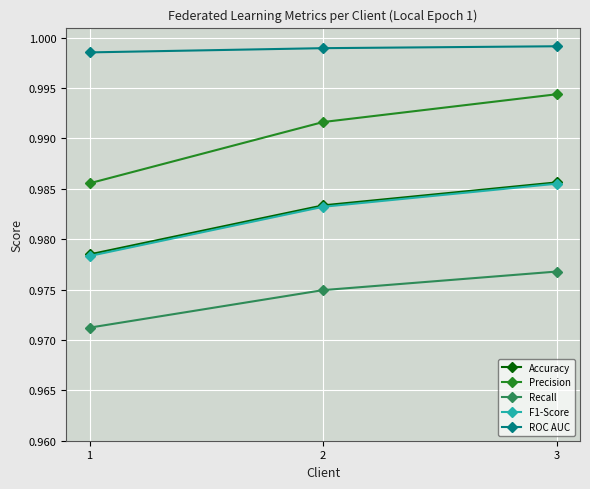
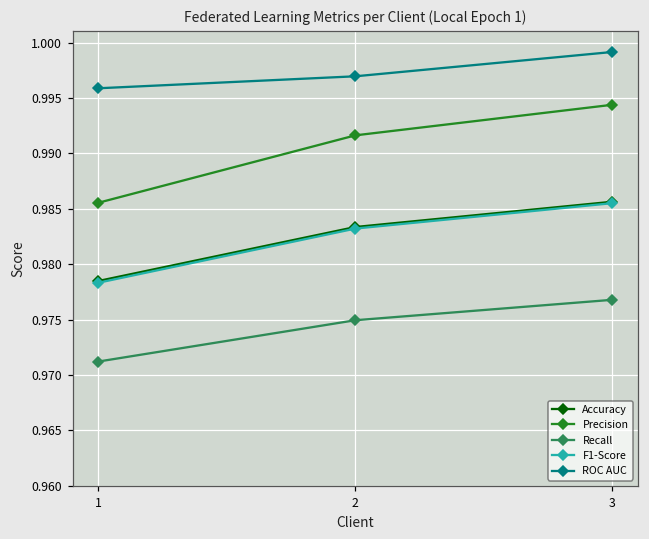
ROC AUC, 1: 0.9985 -> 0.9959
ROC AUC, 2: 0.9990 -> 0.9970
